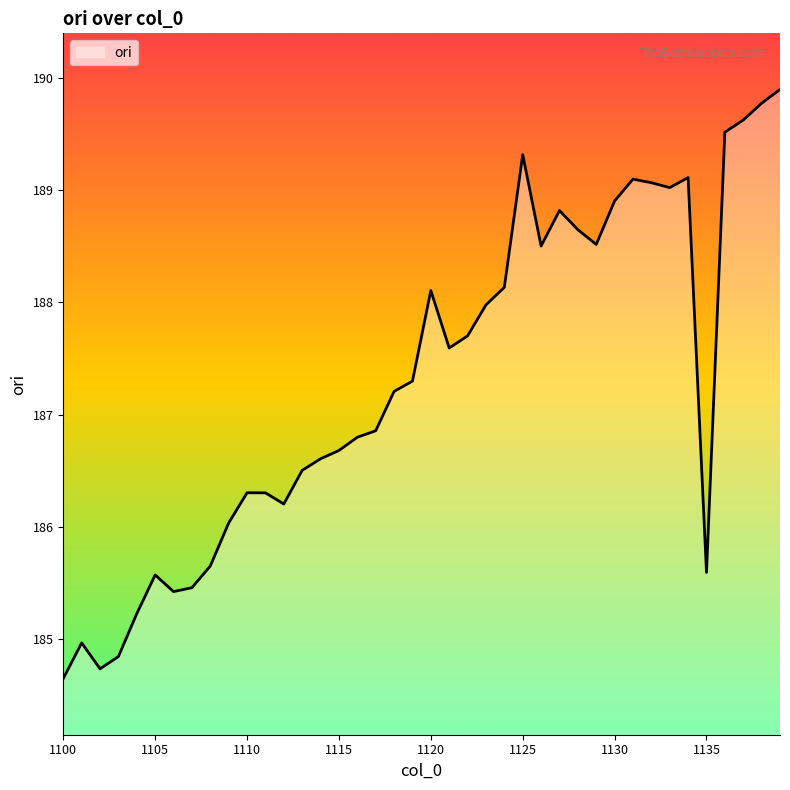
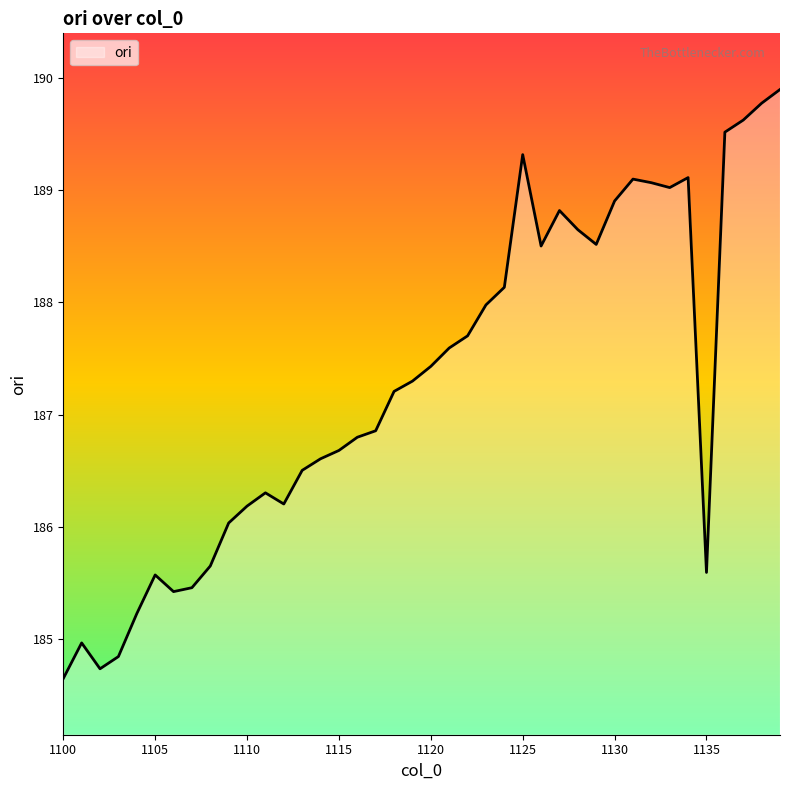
1110: 186.31 -> 186.19
1120: 188.11 -> 187.43
